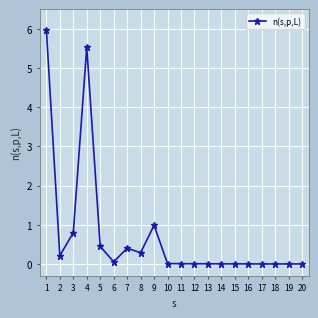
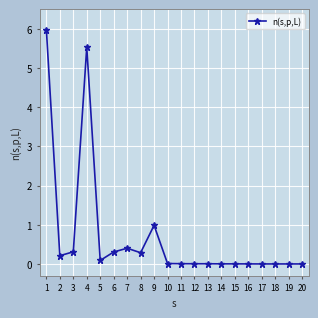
3: 0.8 -> 0.3
5: 0.5 -> 0.1
6: 0.1 -> 0.3
